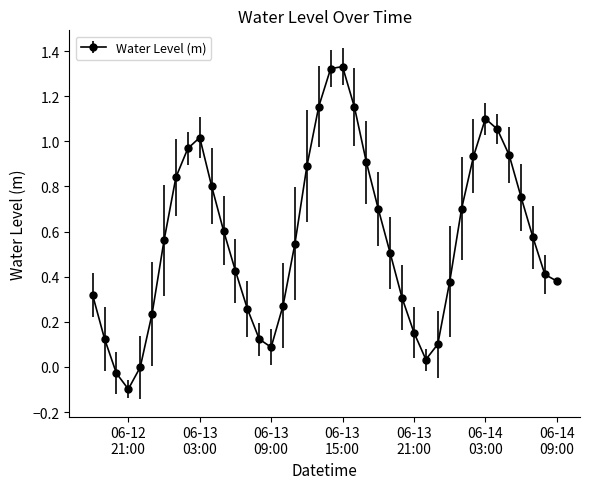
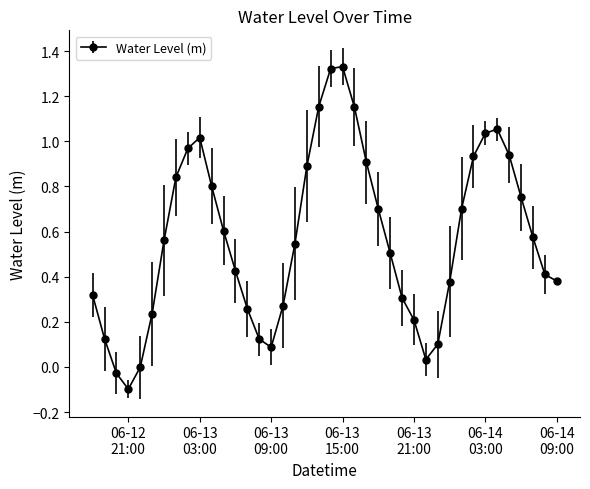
06-13 21:00: 0.15 -> 0.21
06-14 03:00: 1.10 -> 1.04
